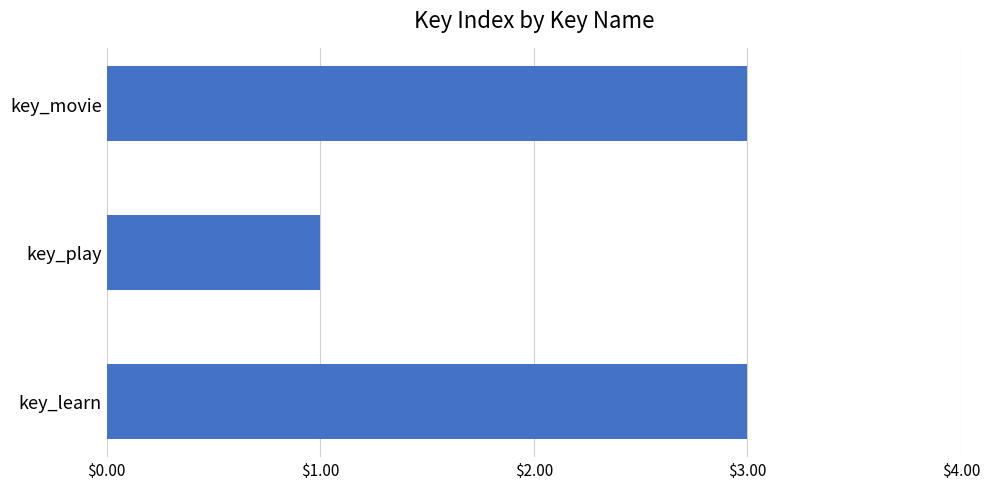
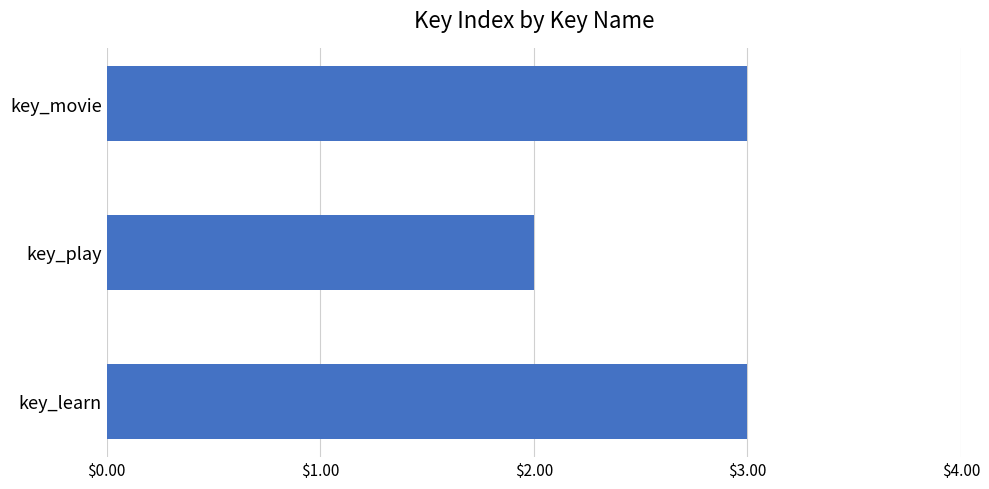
key_play: $1 -> $2
